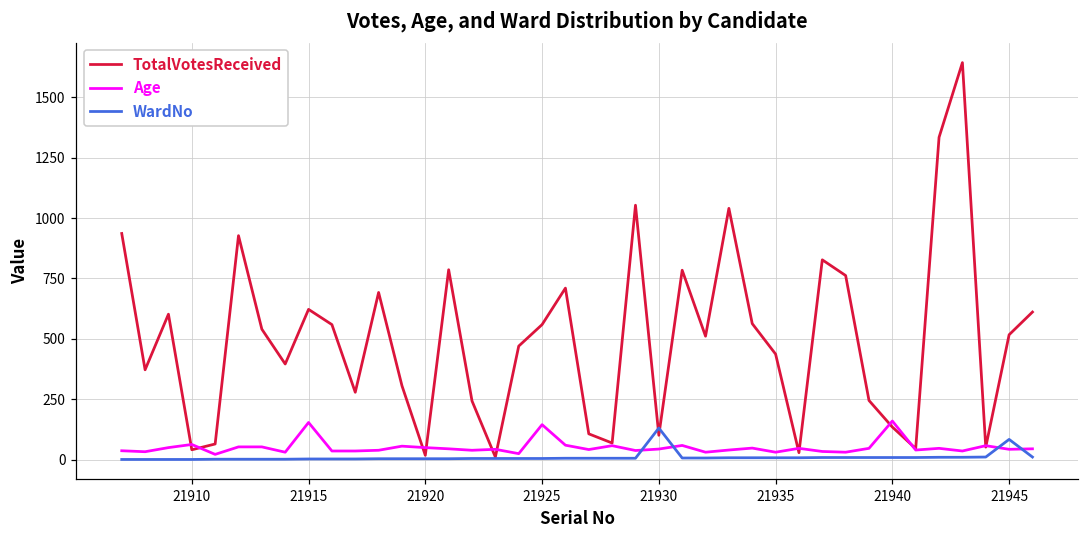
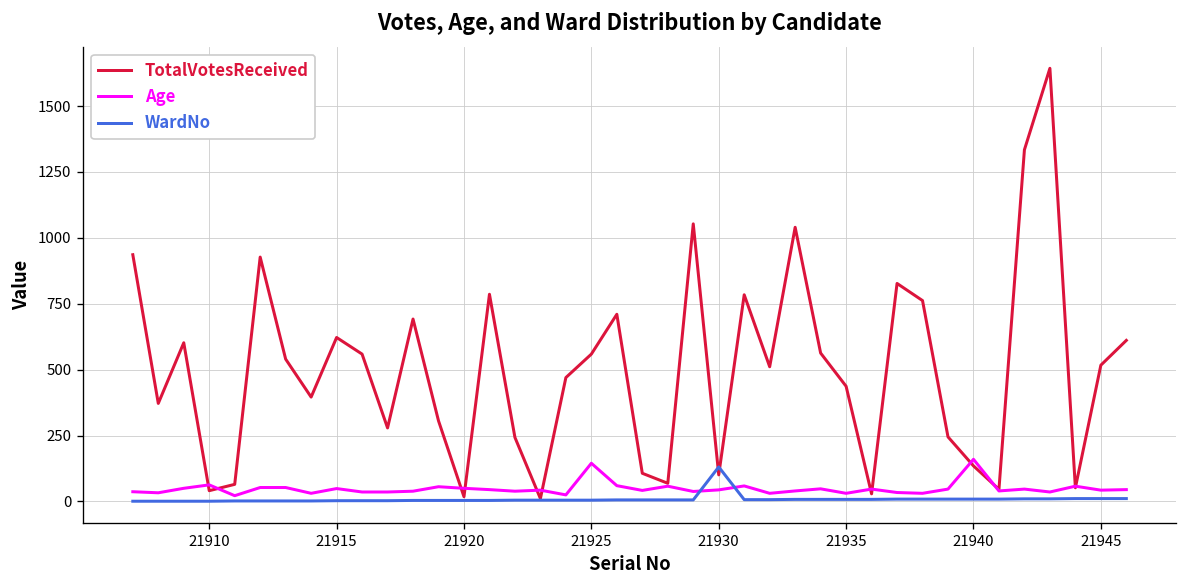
Age, 21915: 150 -> 50
WardNo, 21945: 80 -> 10
